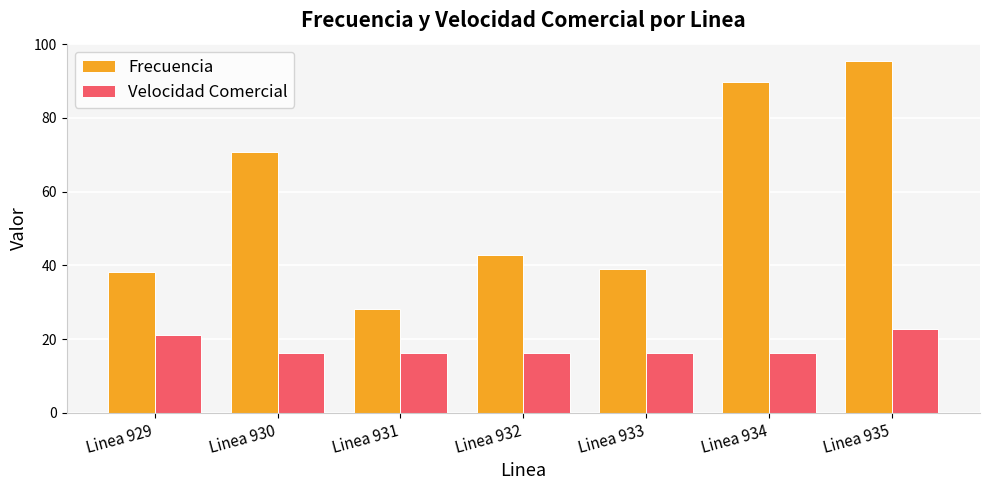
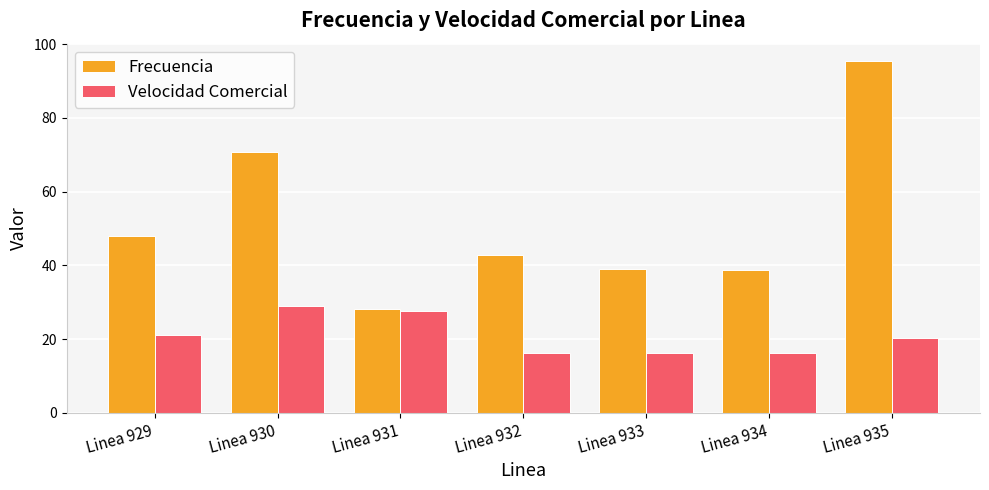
Frecuencia, Linea 929: 38 -> 48
Velocidad Comercial, Linea 930: 16 -> 29
Velocidad Comercial, Linea 931: 16 -> 28
Frecuencia, Linea 934: 90 -> 39
Velocidad Comercial, Linea 935: 23 -> 20
